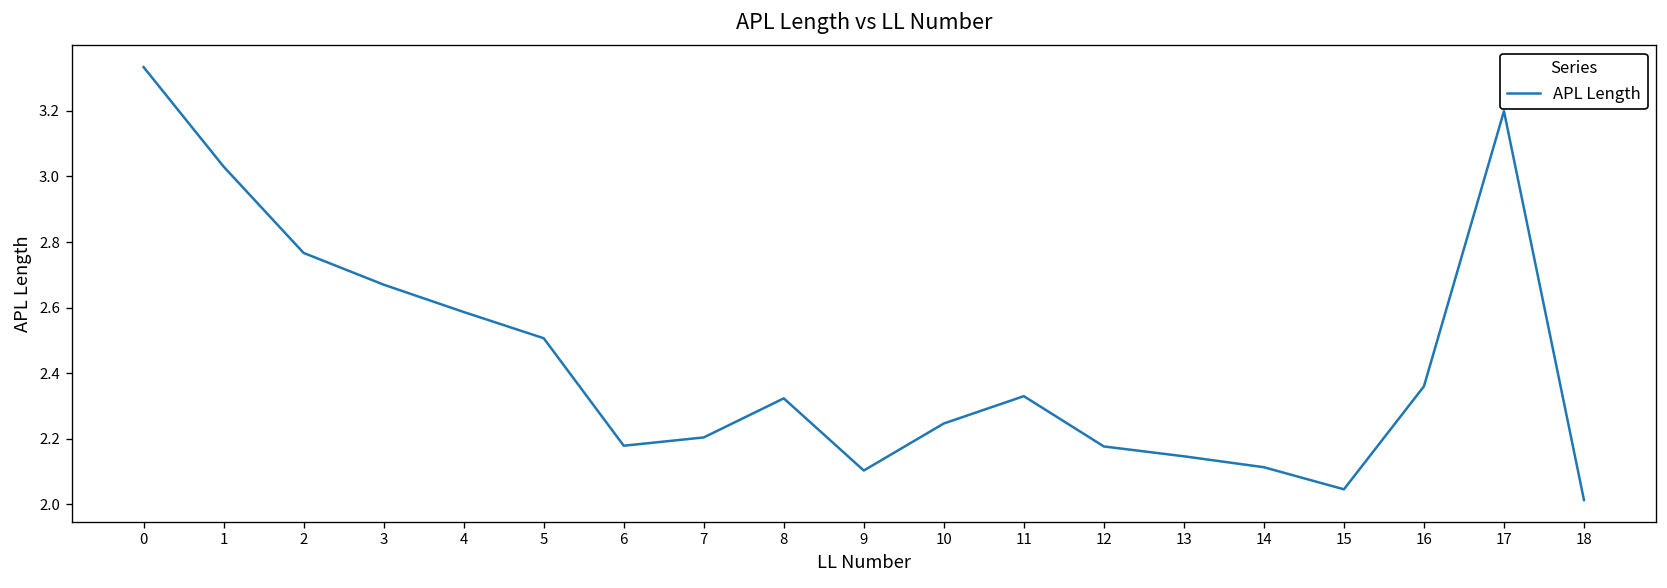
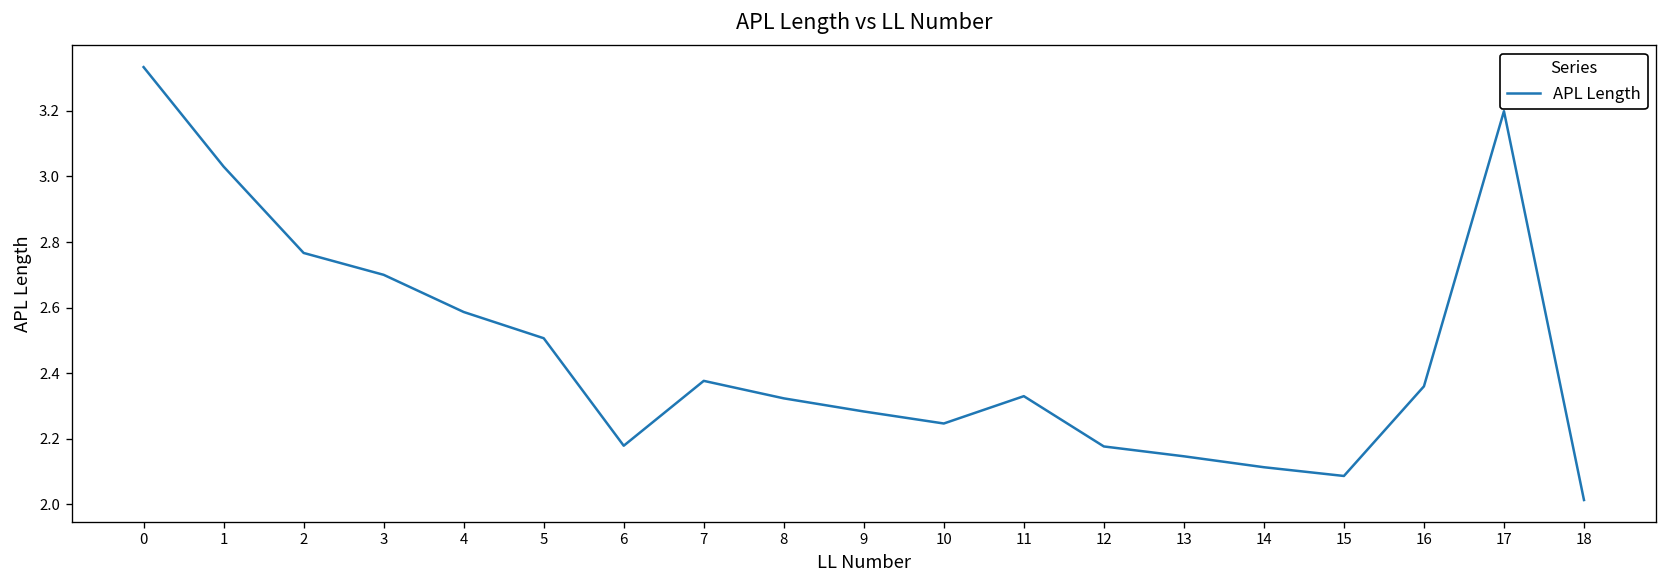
3: 2.67 -> 2.70
7: 2.20 -> 2.38
9: 2.10 -> 2.28
15: 2.05 -> 2.09
